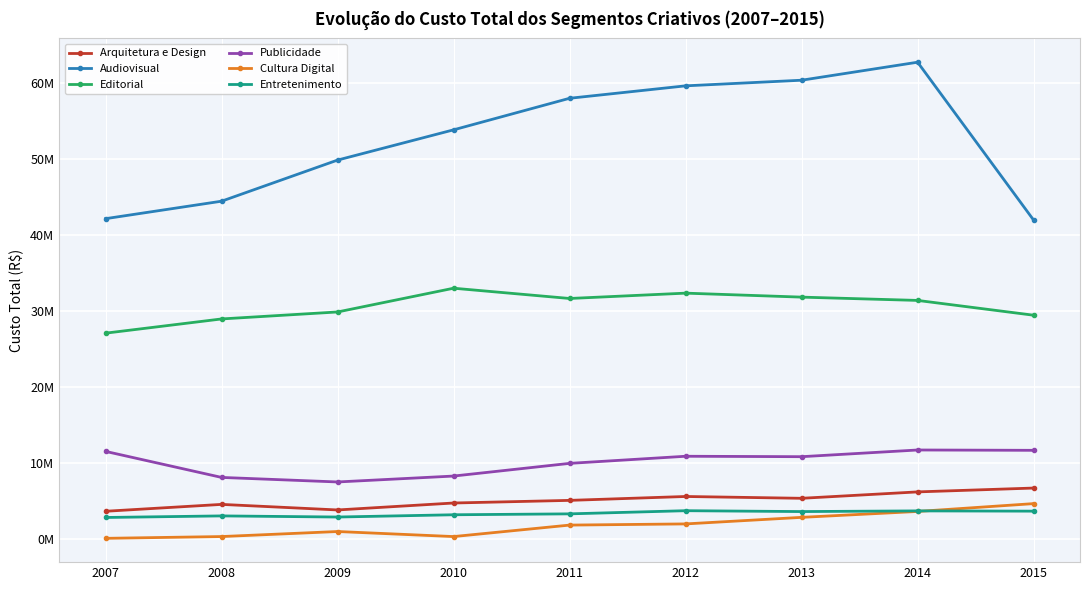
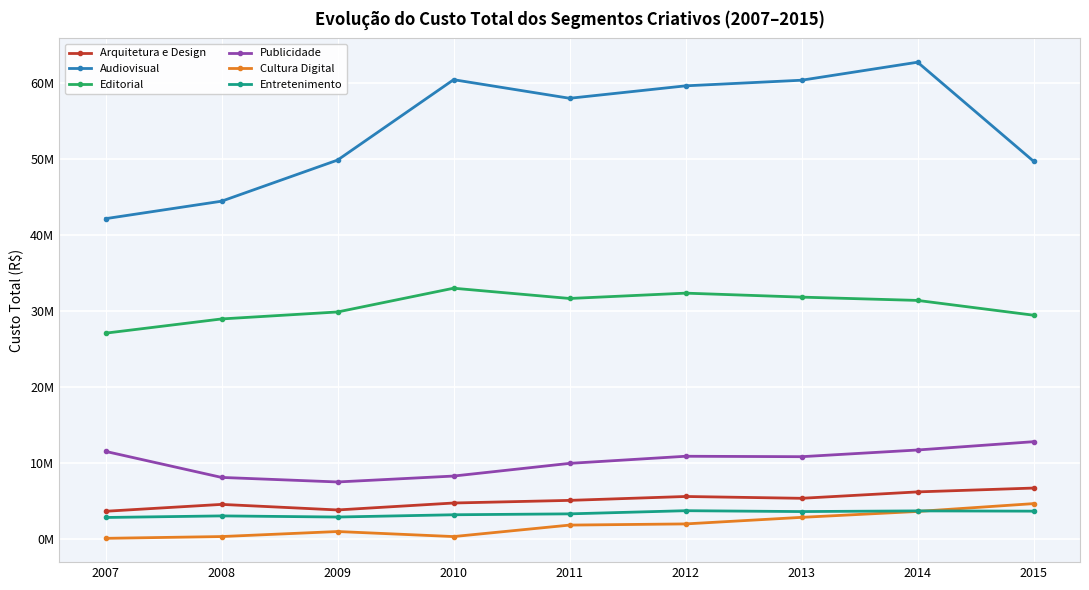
Audiovisual, 2010: 54000000 -> 60000000
Audiovisual, 2015: 42000000 -> 50000000
Publicidade, 2015: 12000000 -> 13000000
